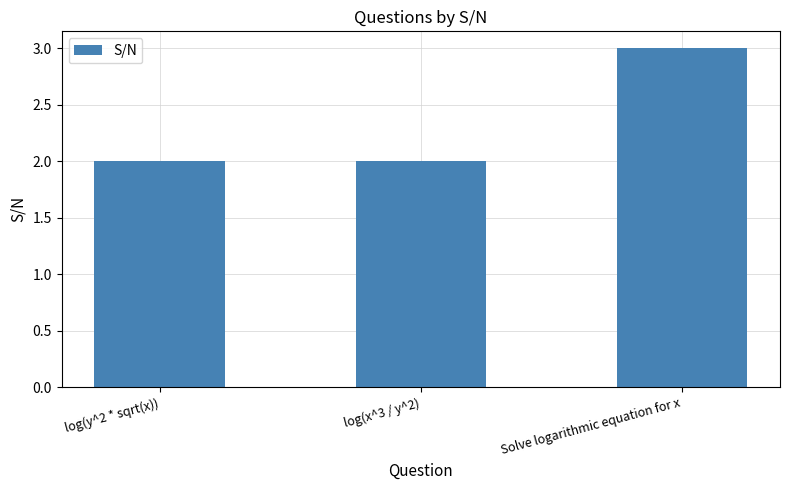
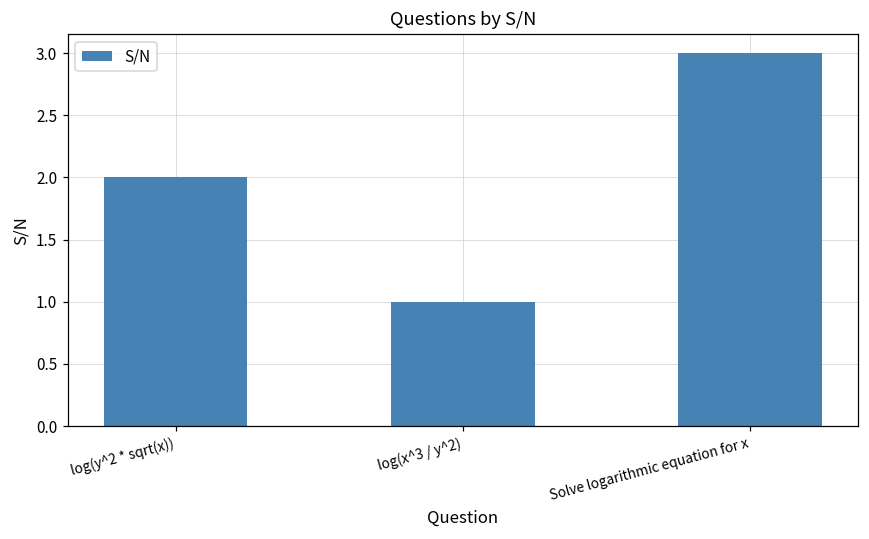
log(x^3 / y^2): 2 -> 1
